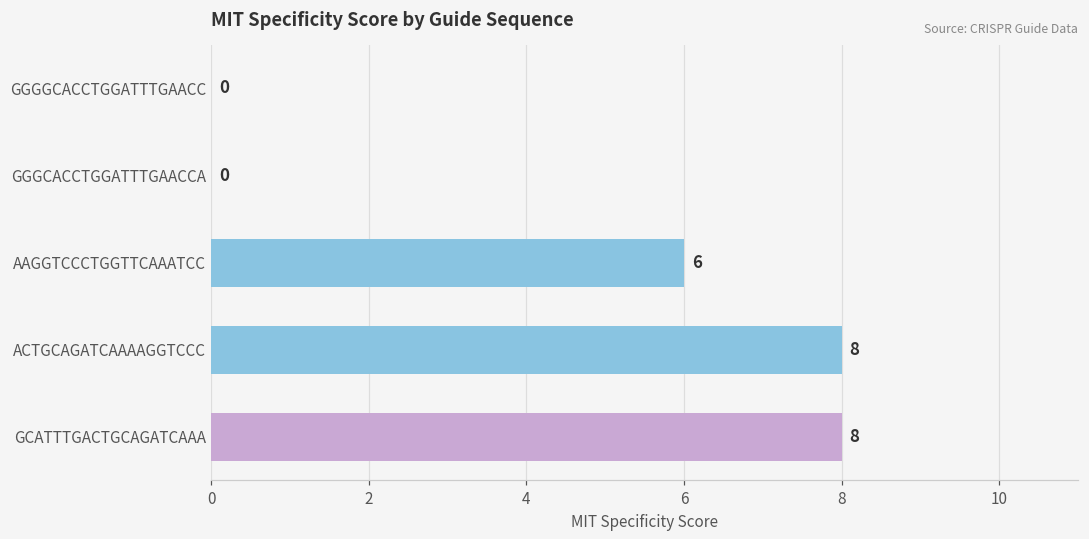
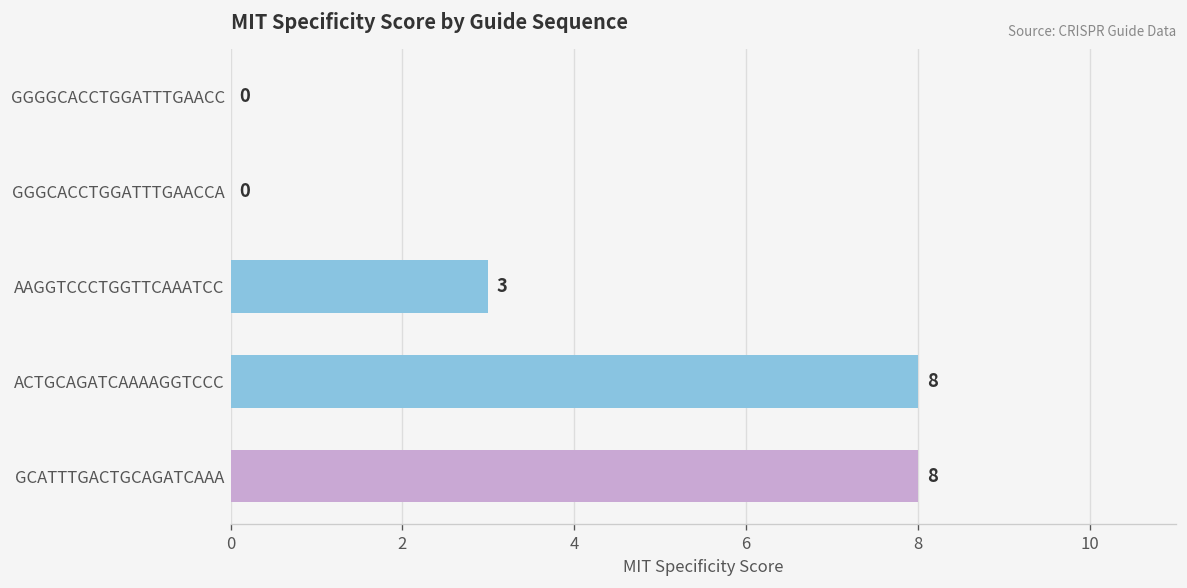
AAGGTCCCTGGTTCAAATCC: 6 -> 3
